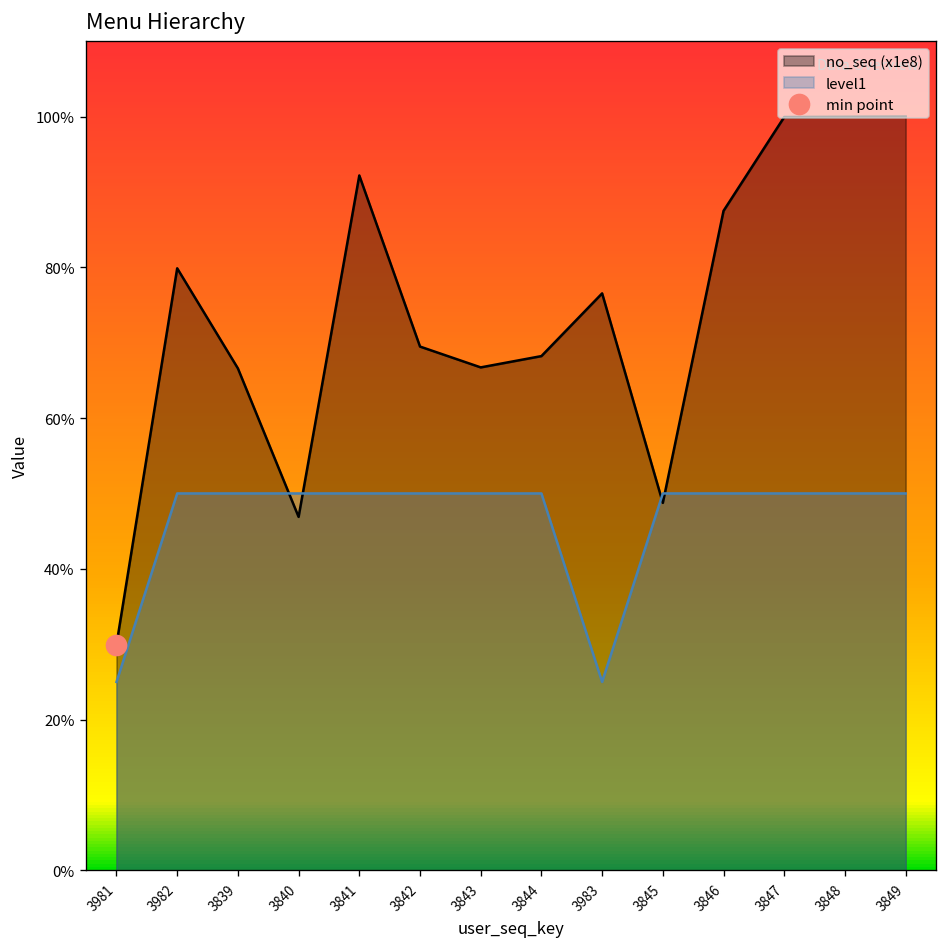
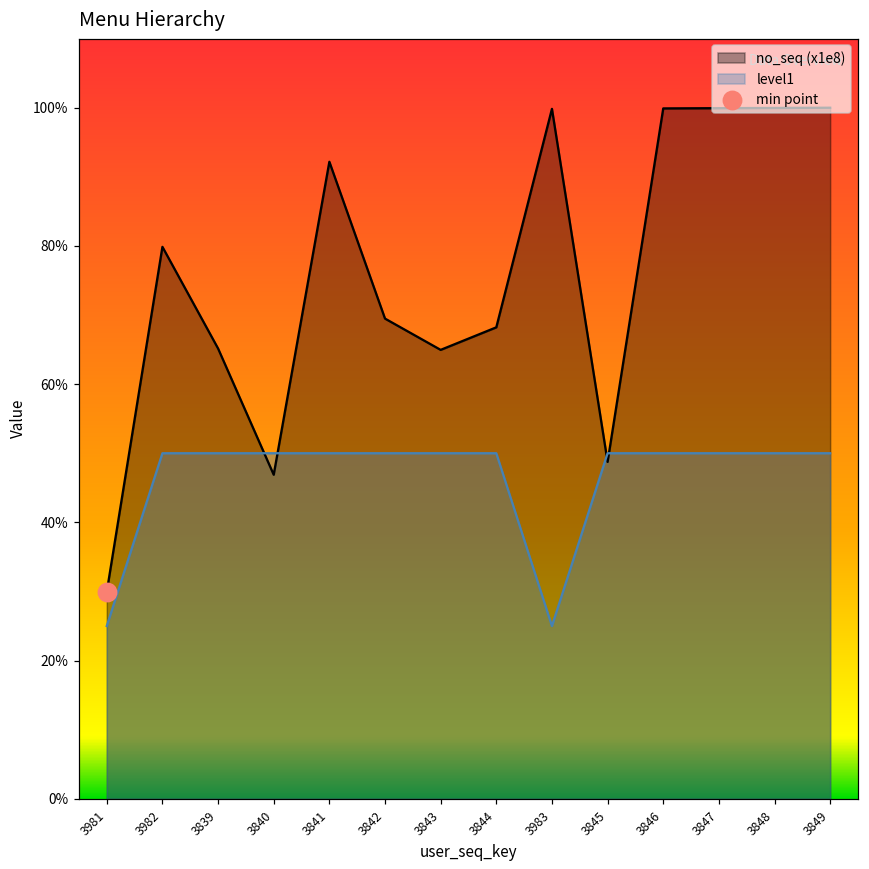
no_seq (x1e8), 3839: 67% -> 65%
no_seq (x1e8), 3843: 67% -> 65%
no_seq (x1e8), 3983: 77% -> 100%
no_seq (x1e8), 3846: 87% -> 100%
